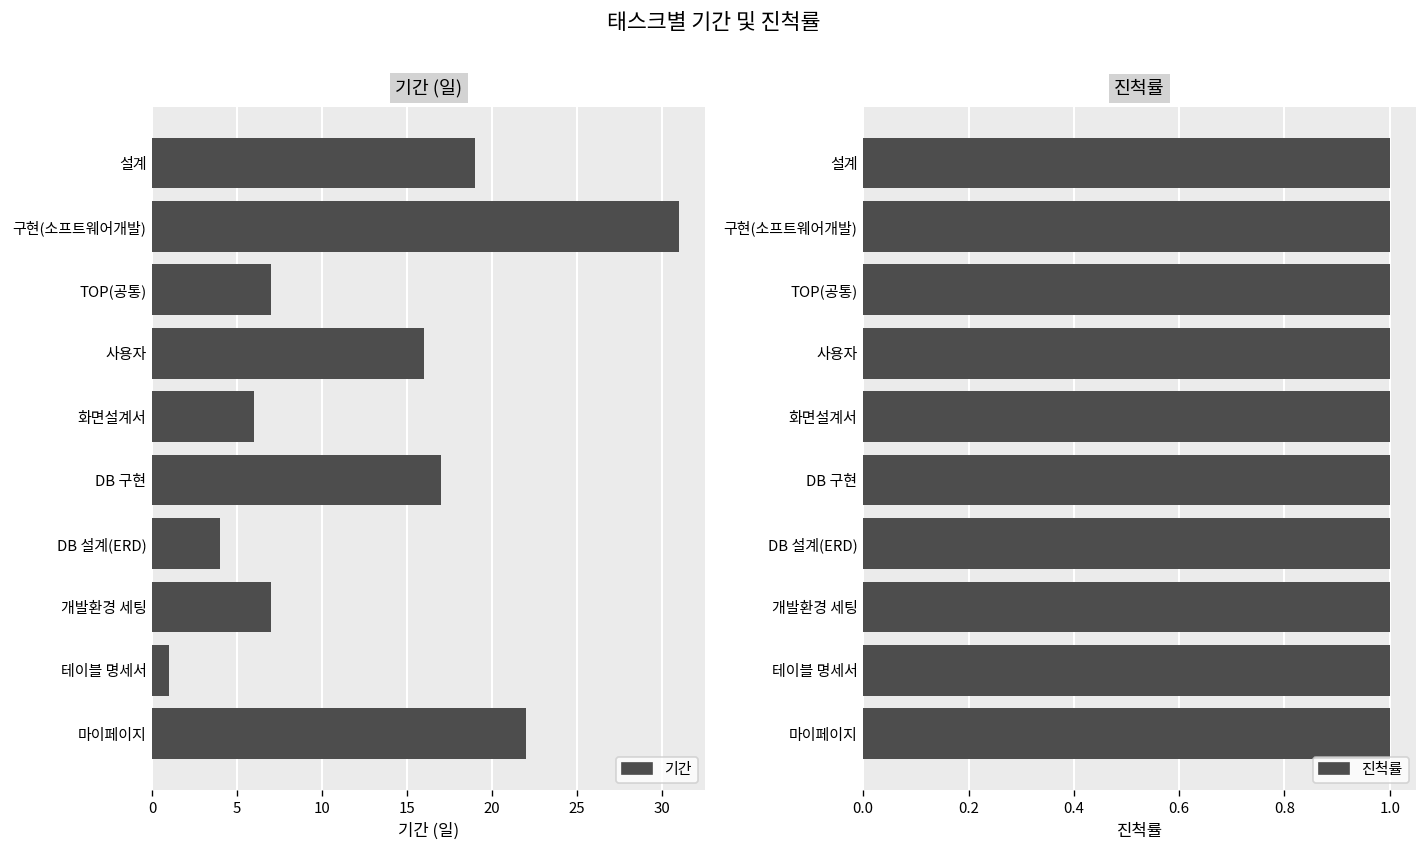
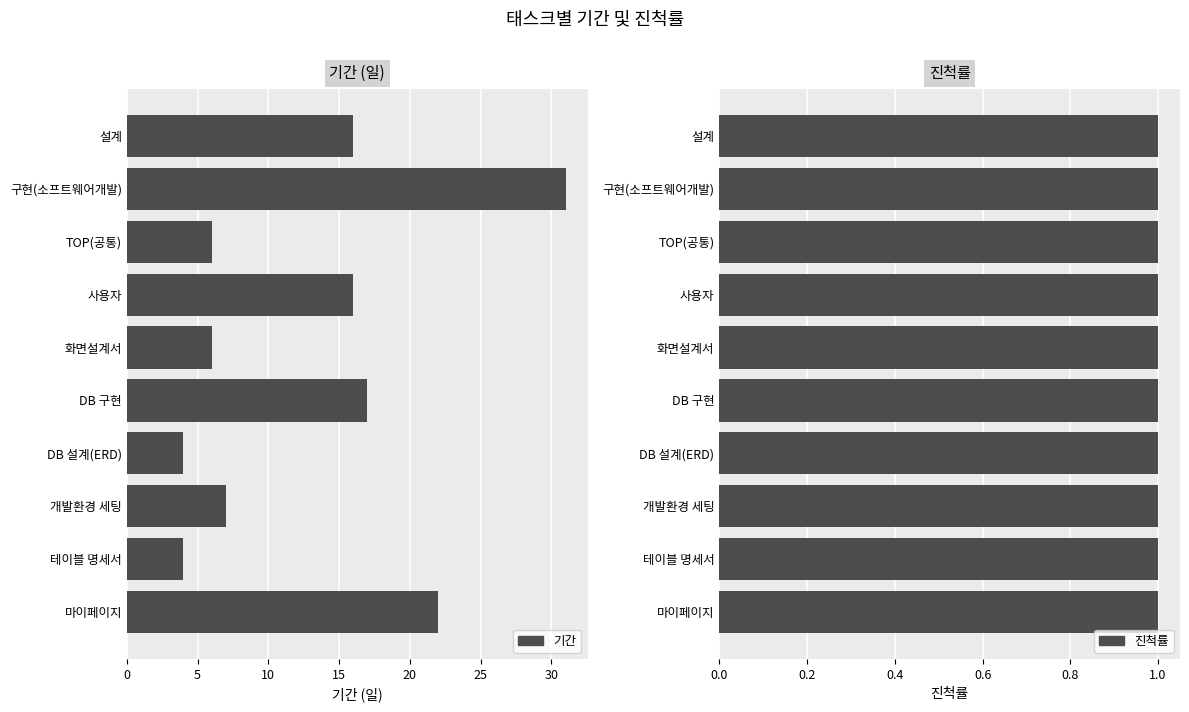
기간 (일), 설계: 19 -> 16
기간 (일), TOP(공통): 7 -> 6
기간 (일), 테이블 명세서: 1 -> 4
